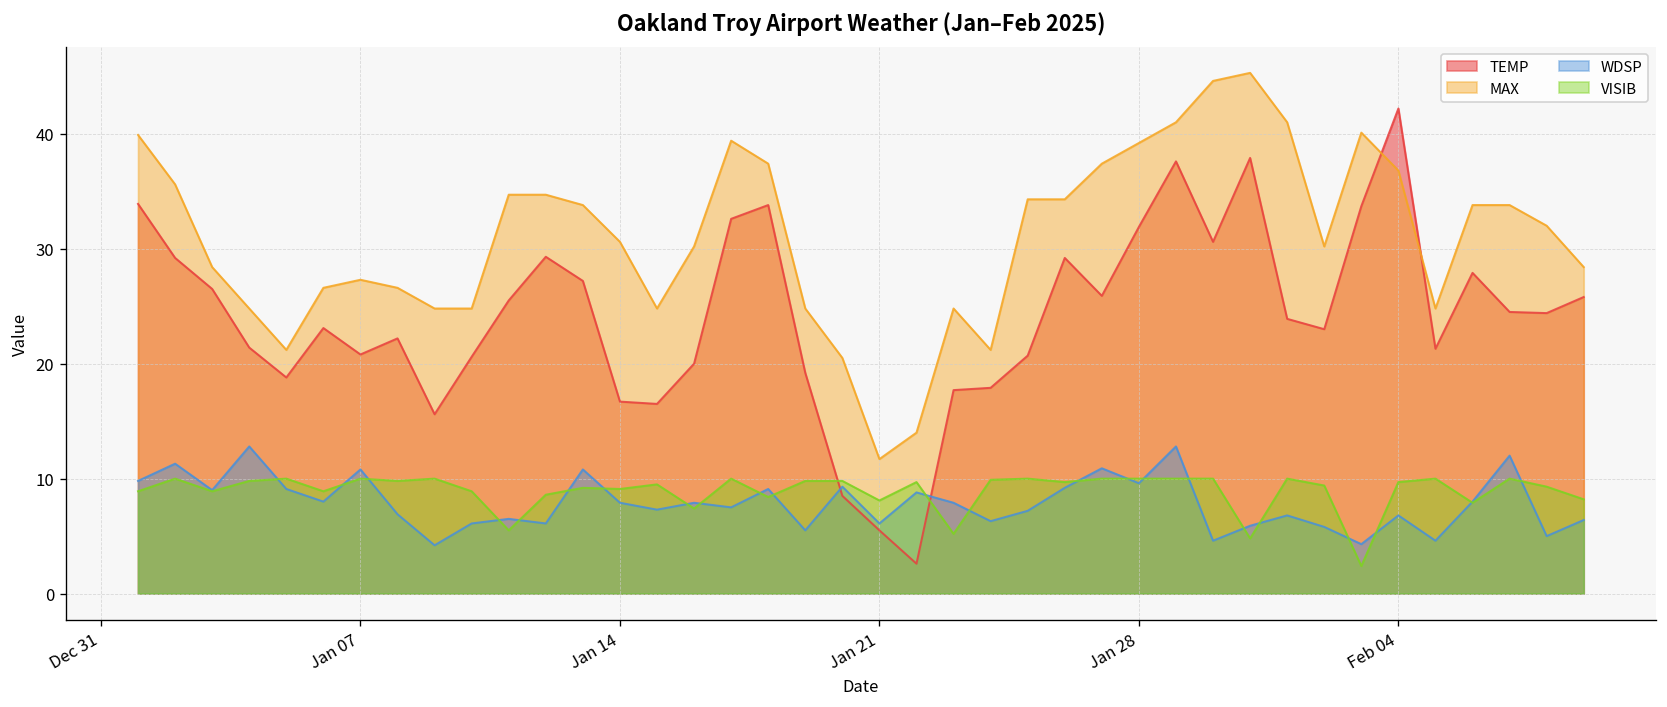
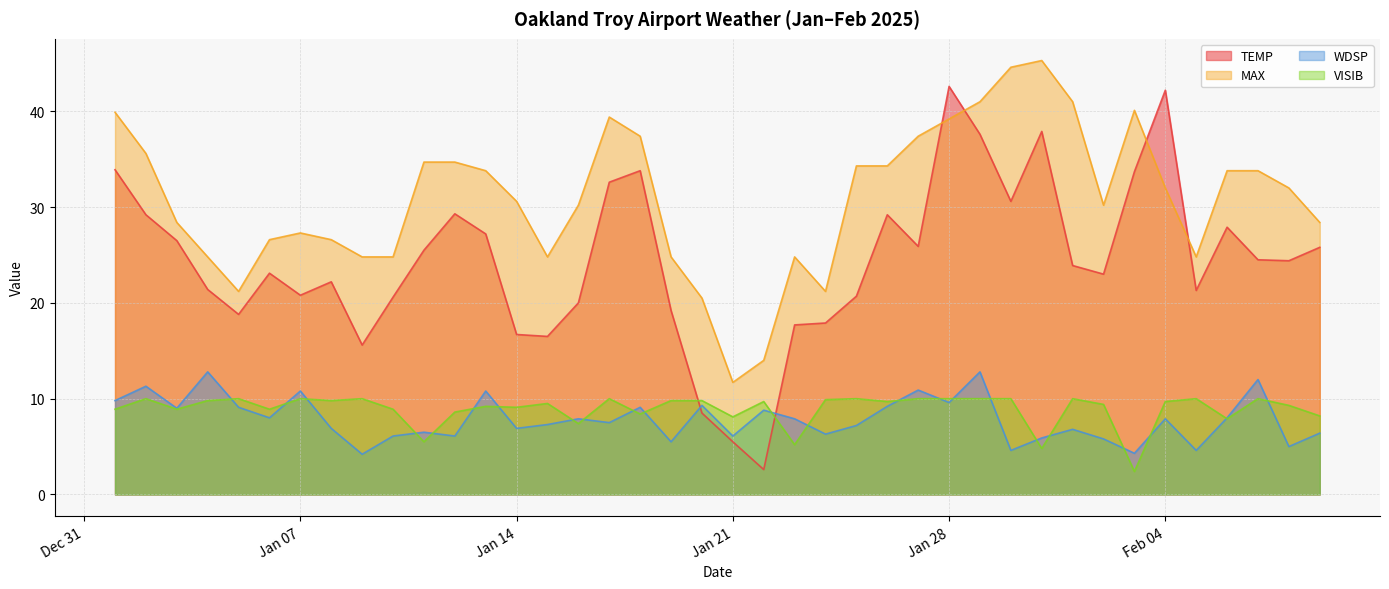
WDSP, Jan 14: 8 -> 7
TEMP, Jan 28: 32 -> 43
MAX, Feb 04: 37 -> 32
WDSP, Feb 04: 7 -> 8
